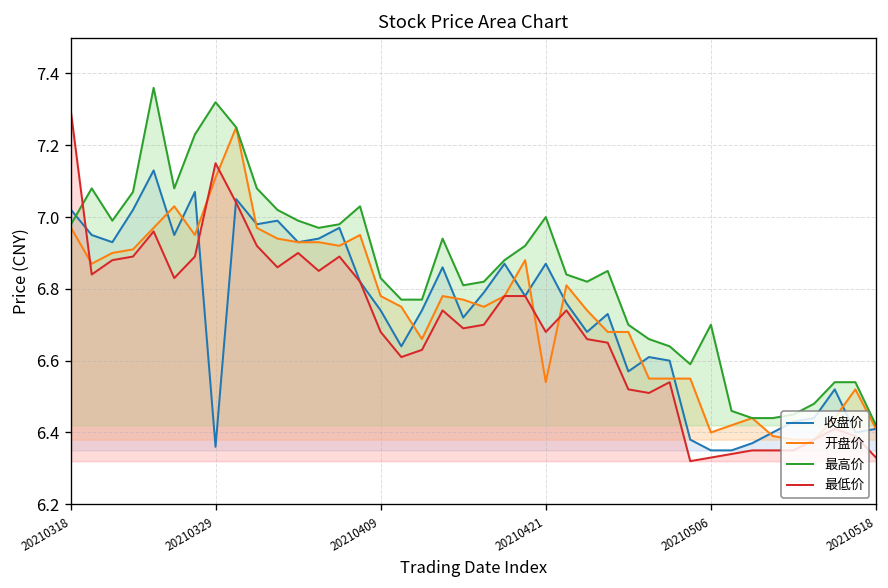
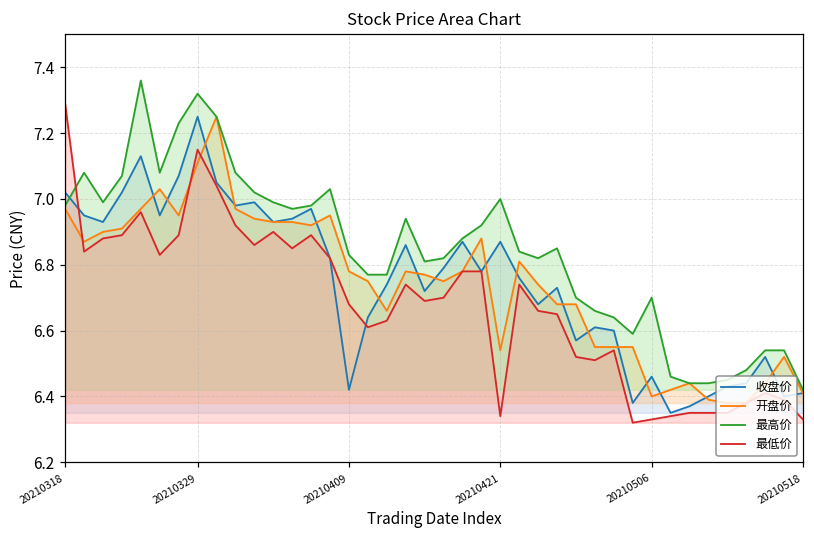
收盘价, 20210329: 6.36 -> 7.25
收盘价, 20210409: 6.74 -> 6.42
最低价, 20210421: 6.68 -> 6.34
收盘价, 20210506: 6.35 -> 6.46
